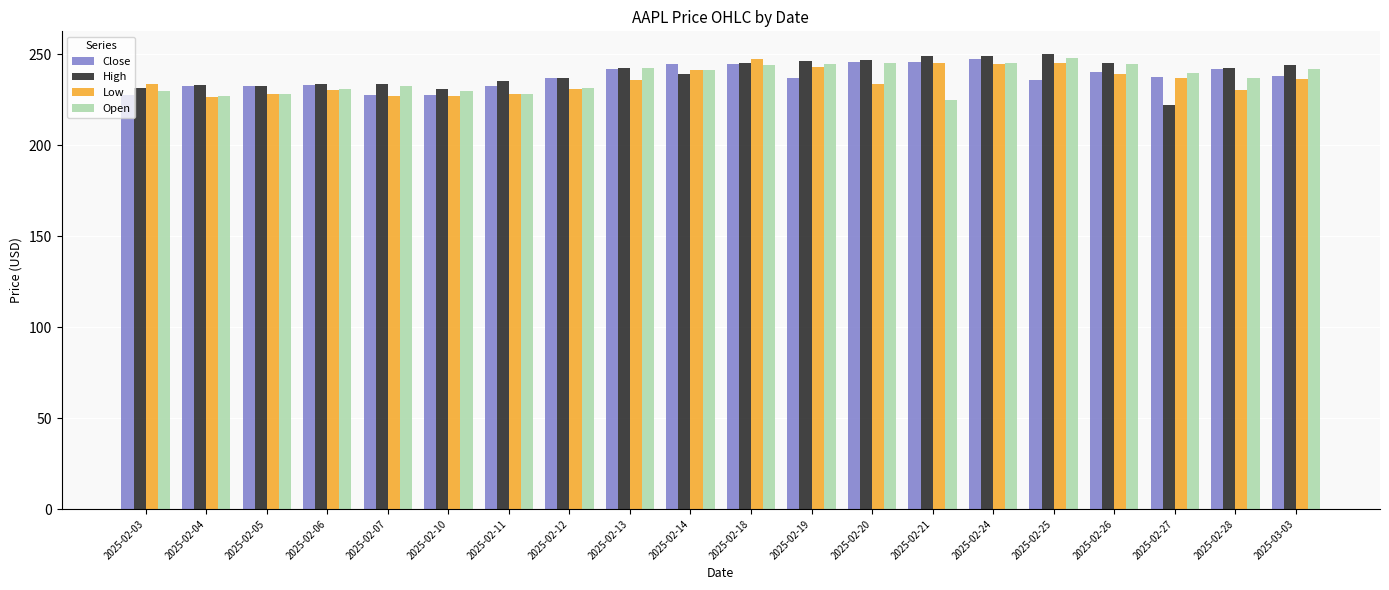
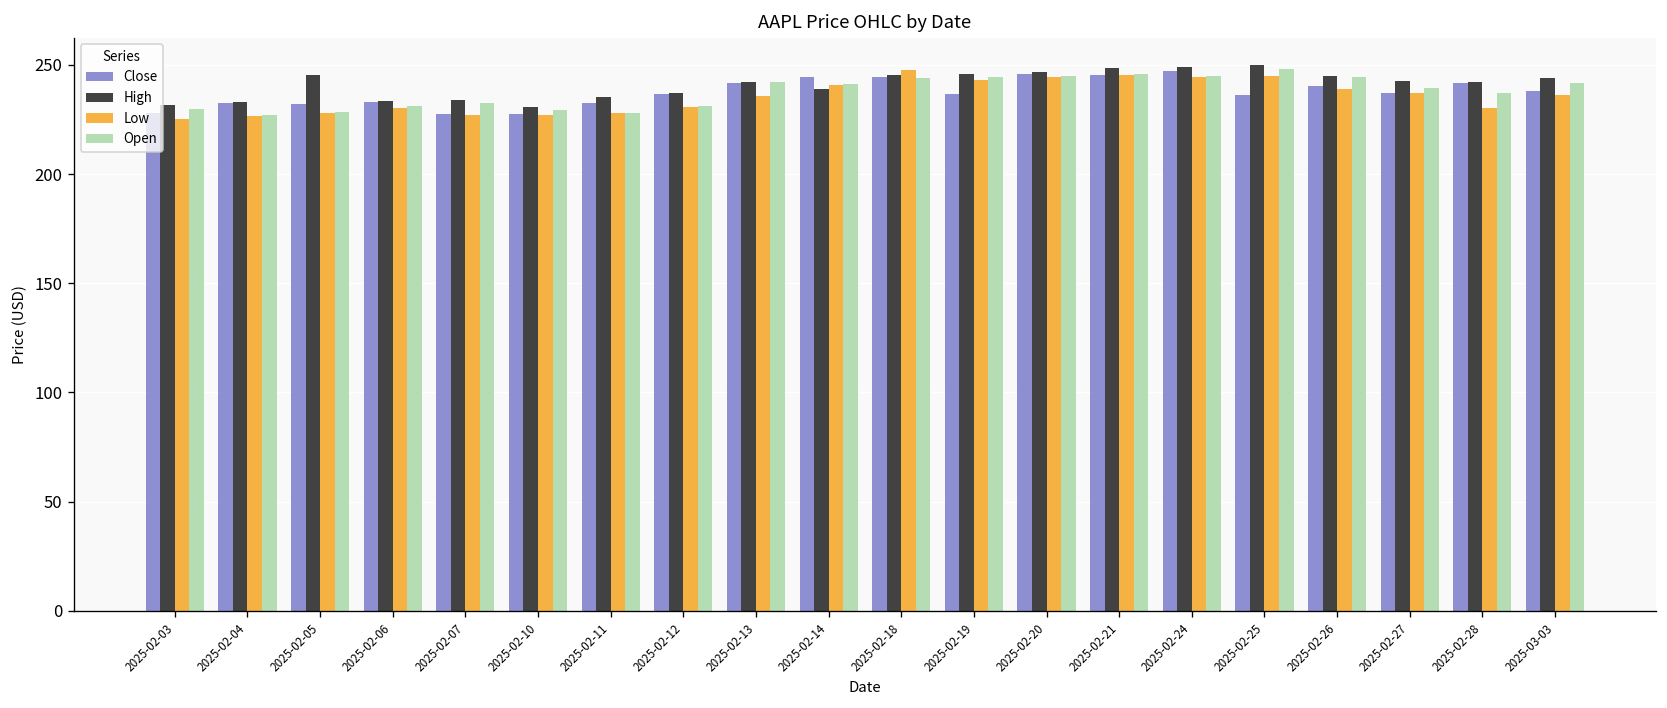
Low, 2025-02-03: 234 -> 225
High, 2025-02-05: 232 -> 245
Low, 2025-02-20: 233 -> 244
Open, 2025-02-21: 225 -> 246
High, 2025-02-27: 222 -> 242
